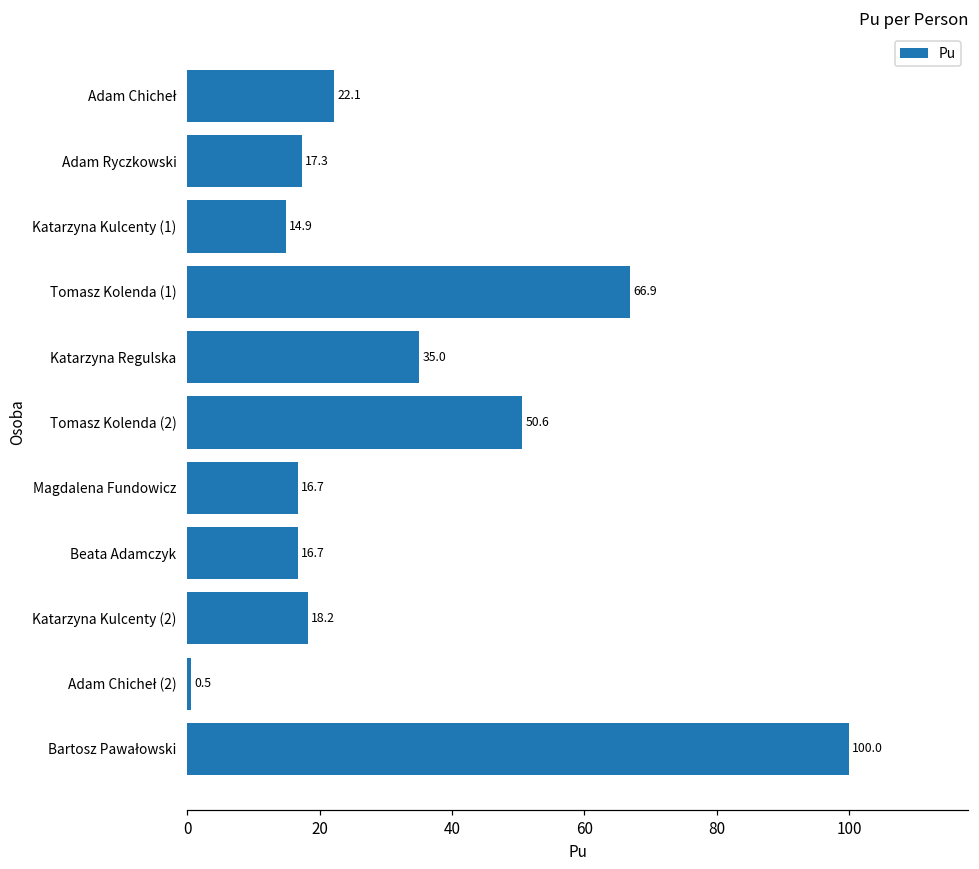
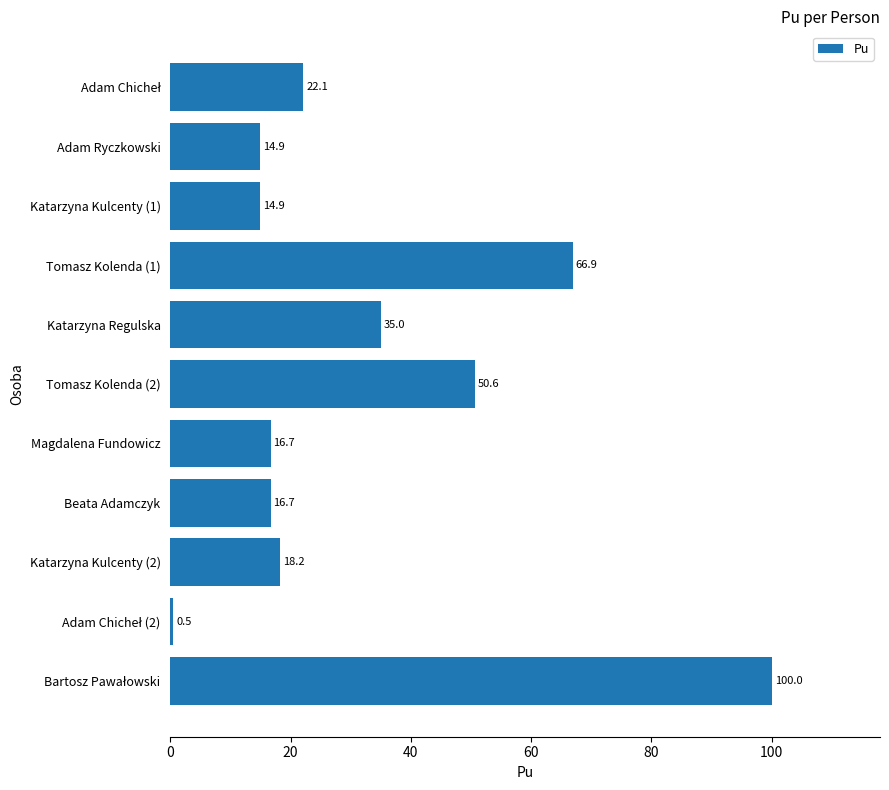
Adam Ryczkowski: 17.3 -> 14.9
